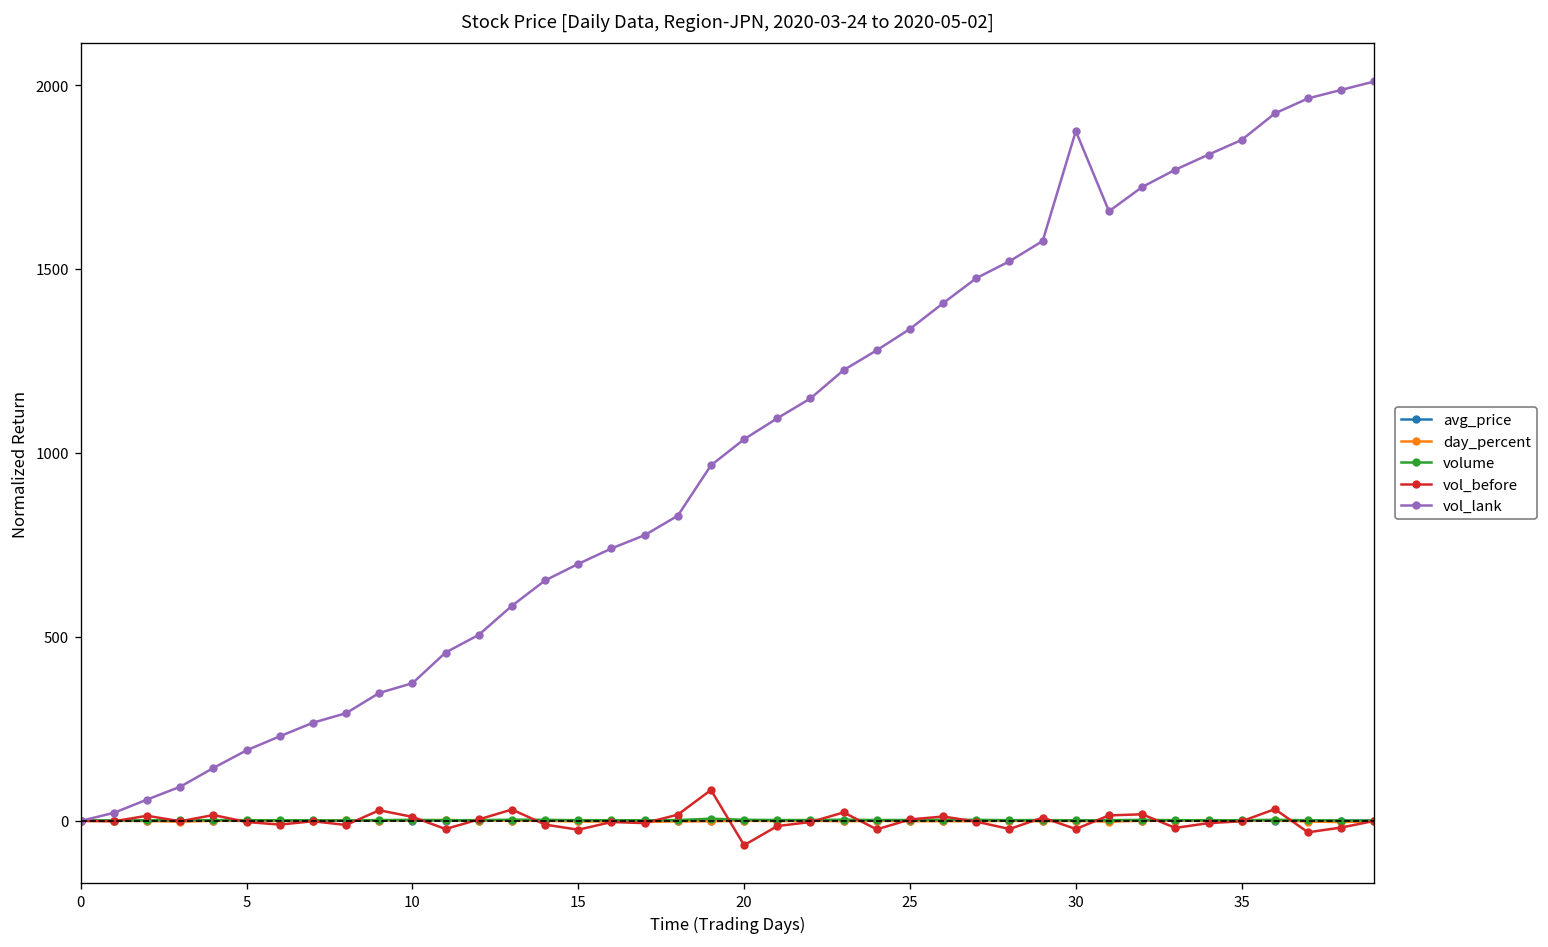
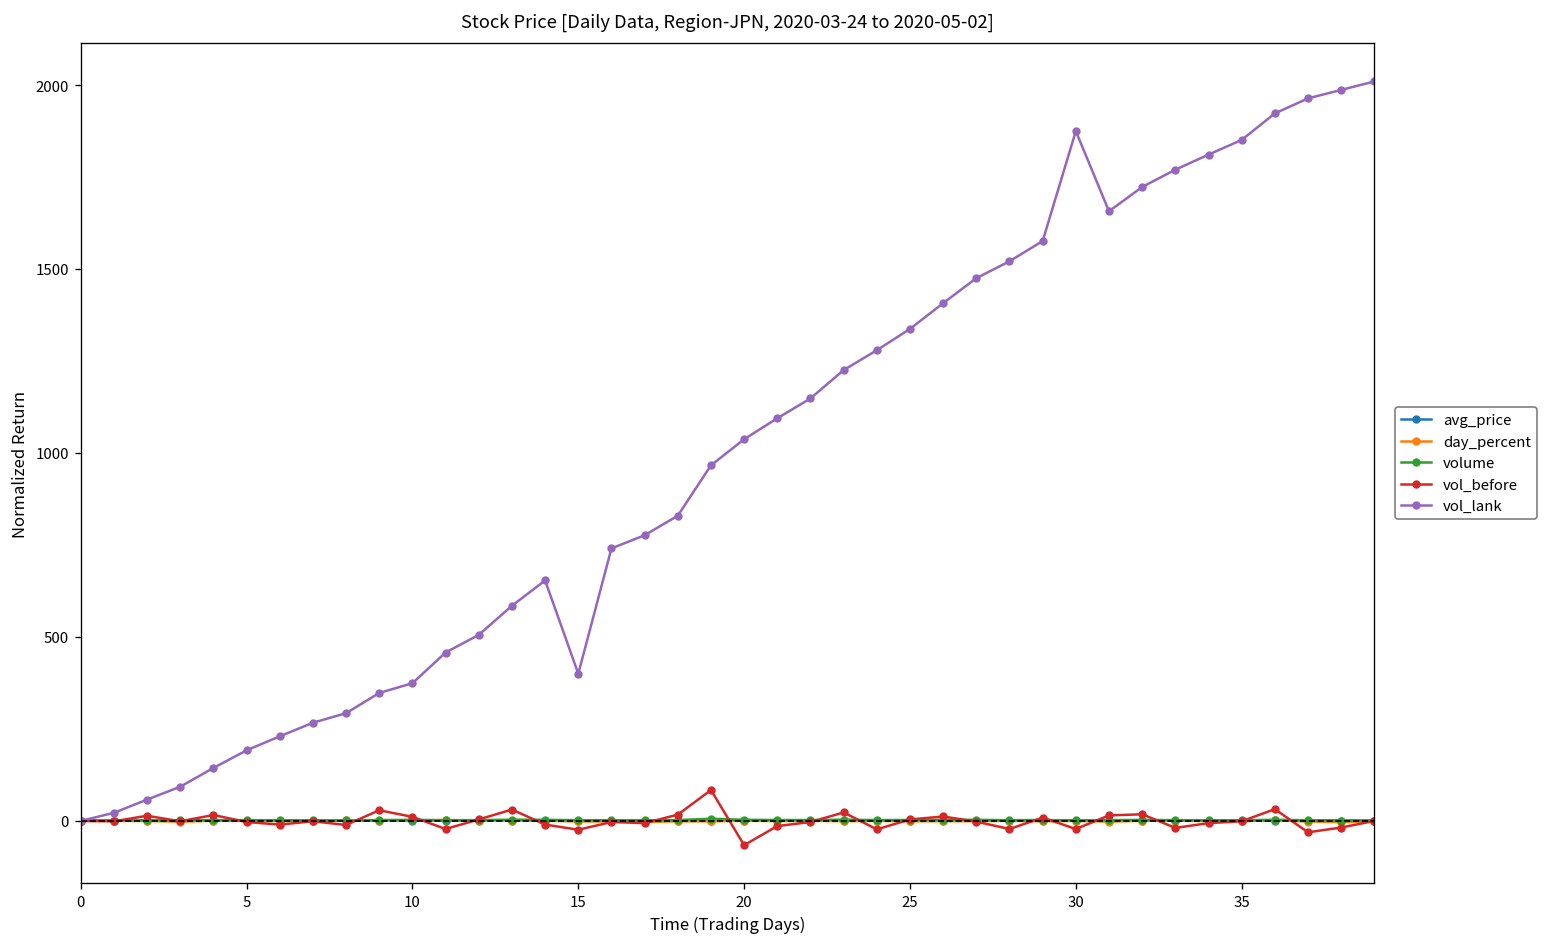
vol_lank, 15: 700 -> 400
